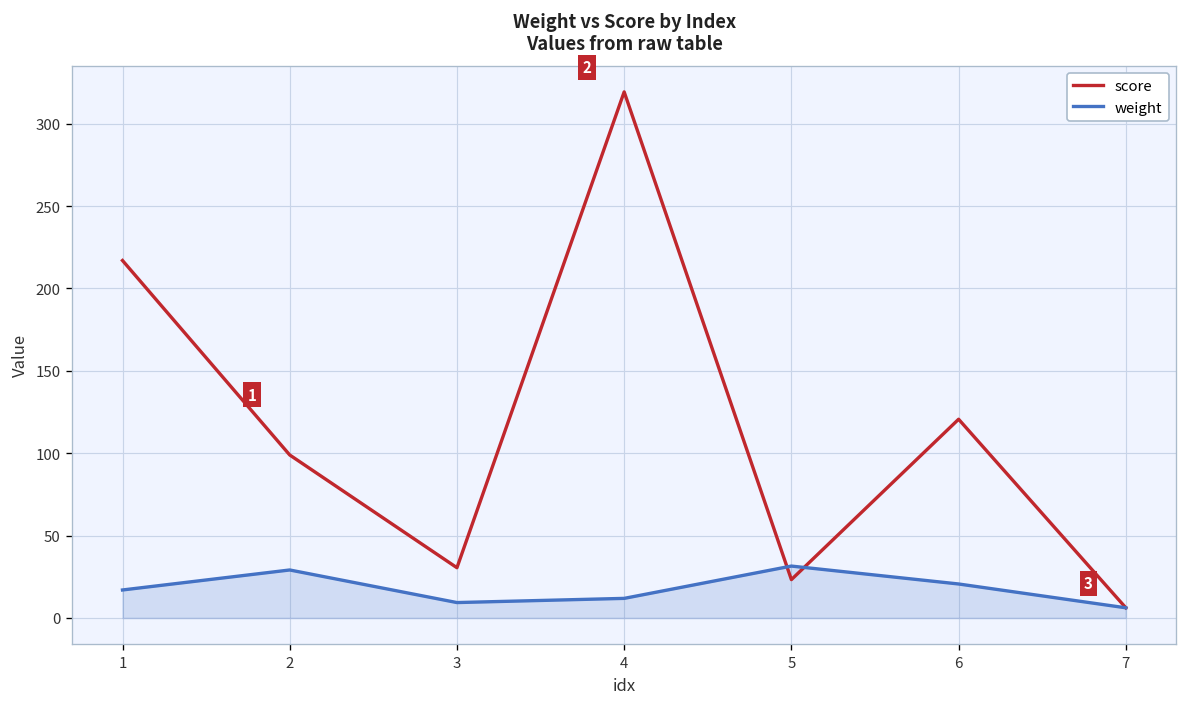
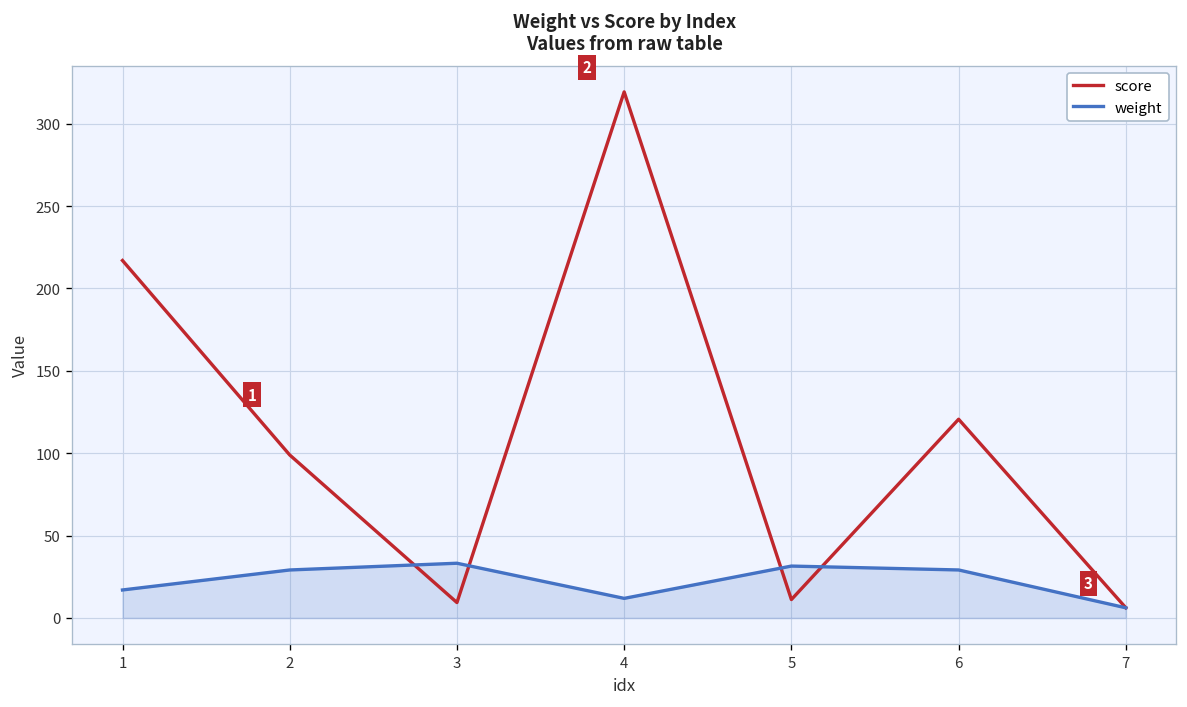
score, 3: 31 -> 9
weight, 3: 9 -> 33
score, 5: 23 -> 11
weight, 6: 21 -> 29
